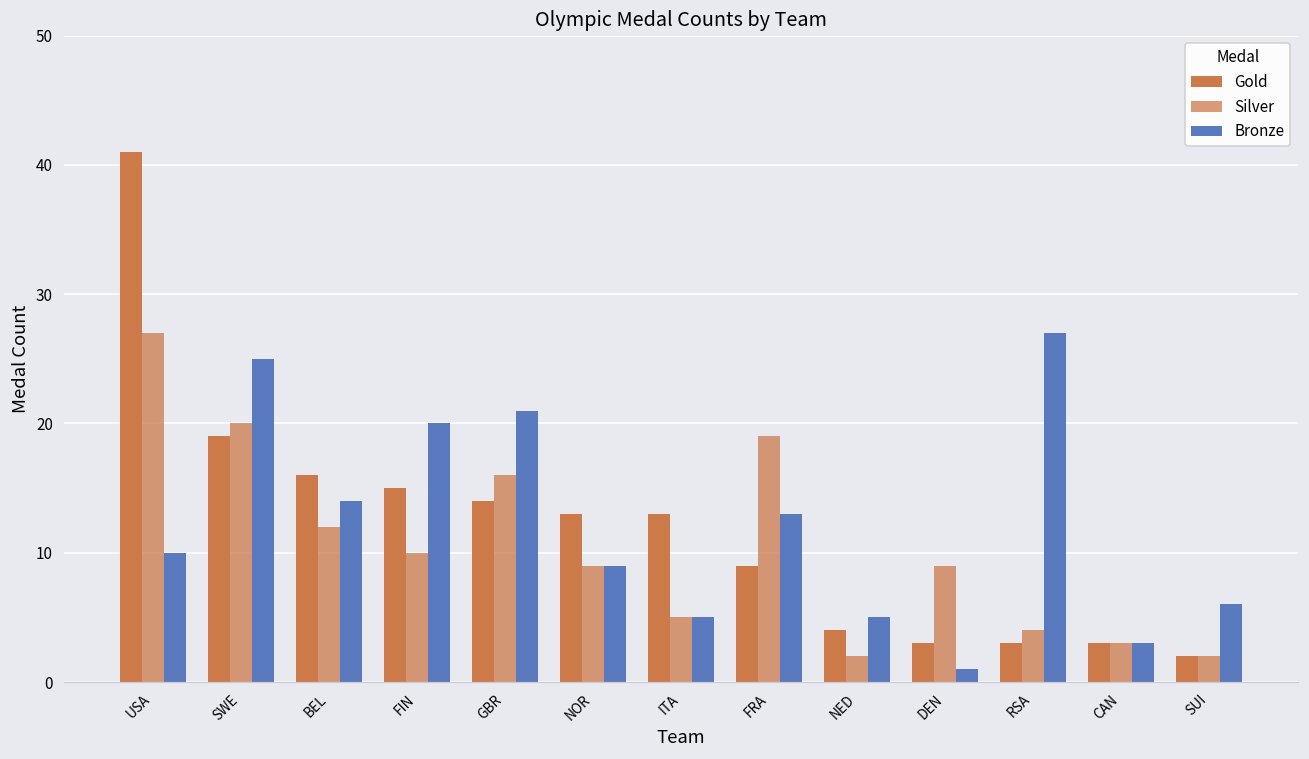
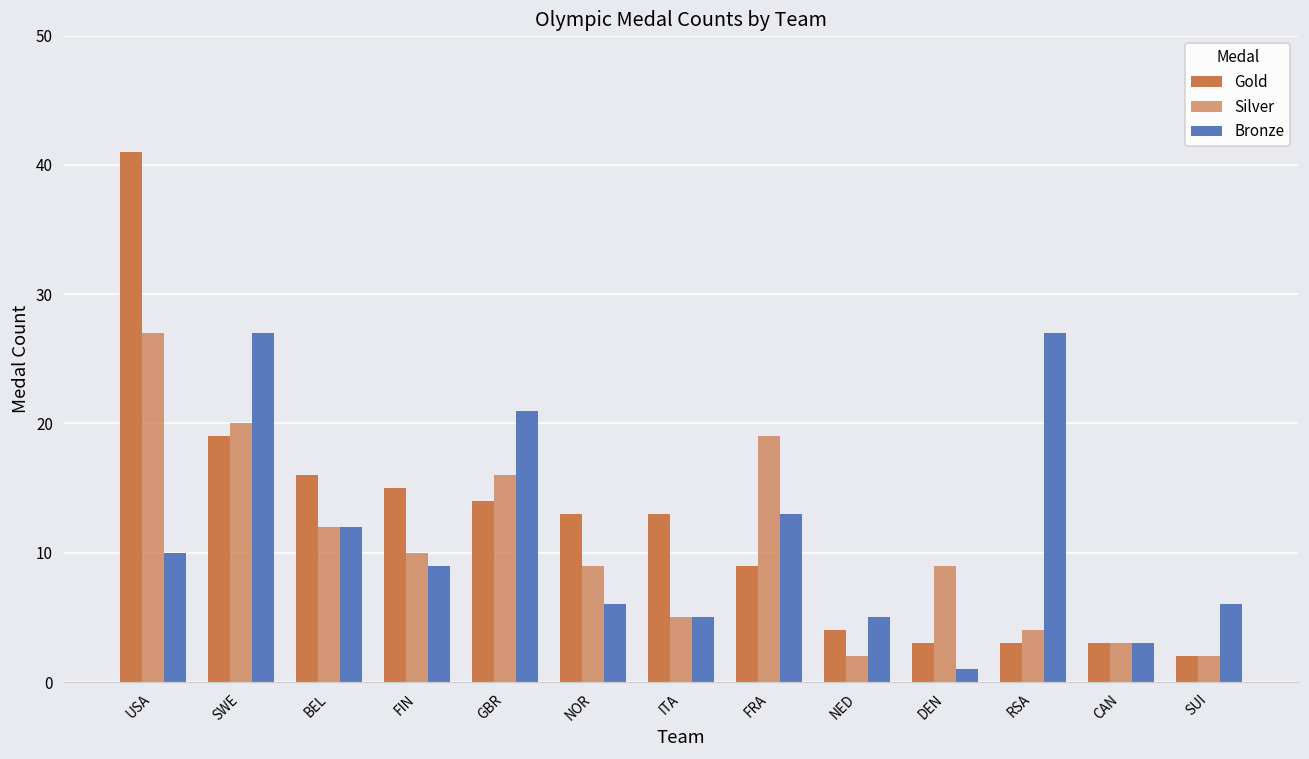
Bronze, SWE: 25 -> 27
Bronze, BEL: 14 -> 12
Bronze, FIN: 20 -> 9
Bronze, NOR: 9 -> 6
